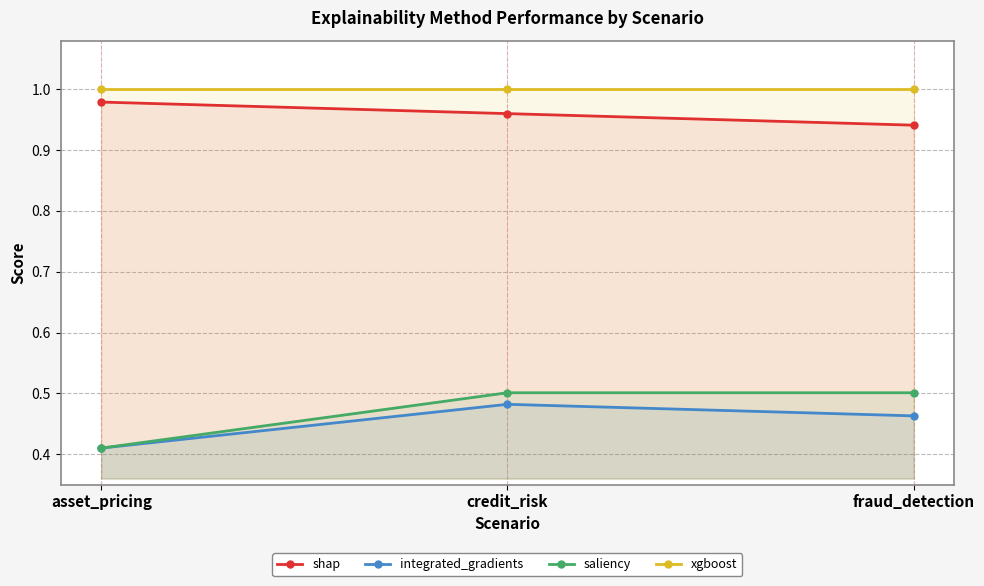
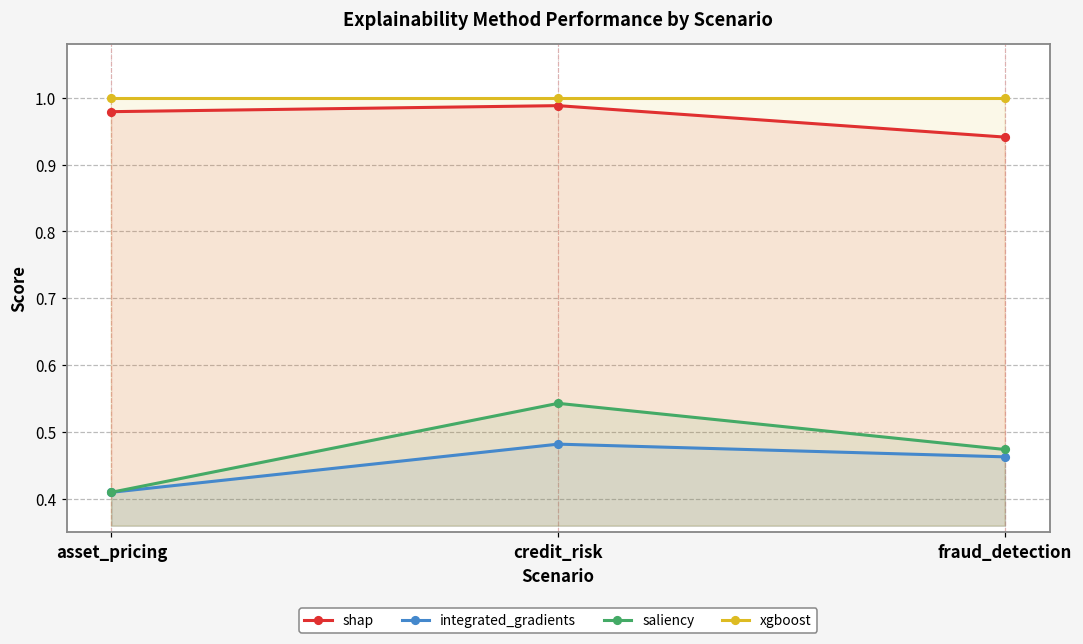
shap, credit_risk: 0.96 -> 0.99
saliency, credit_risk: 0.50 -> 0.54
saliency, fraud_detection: 0.50 -> 0.47
